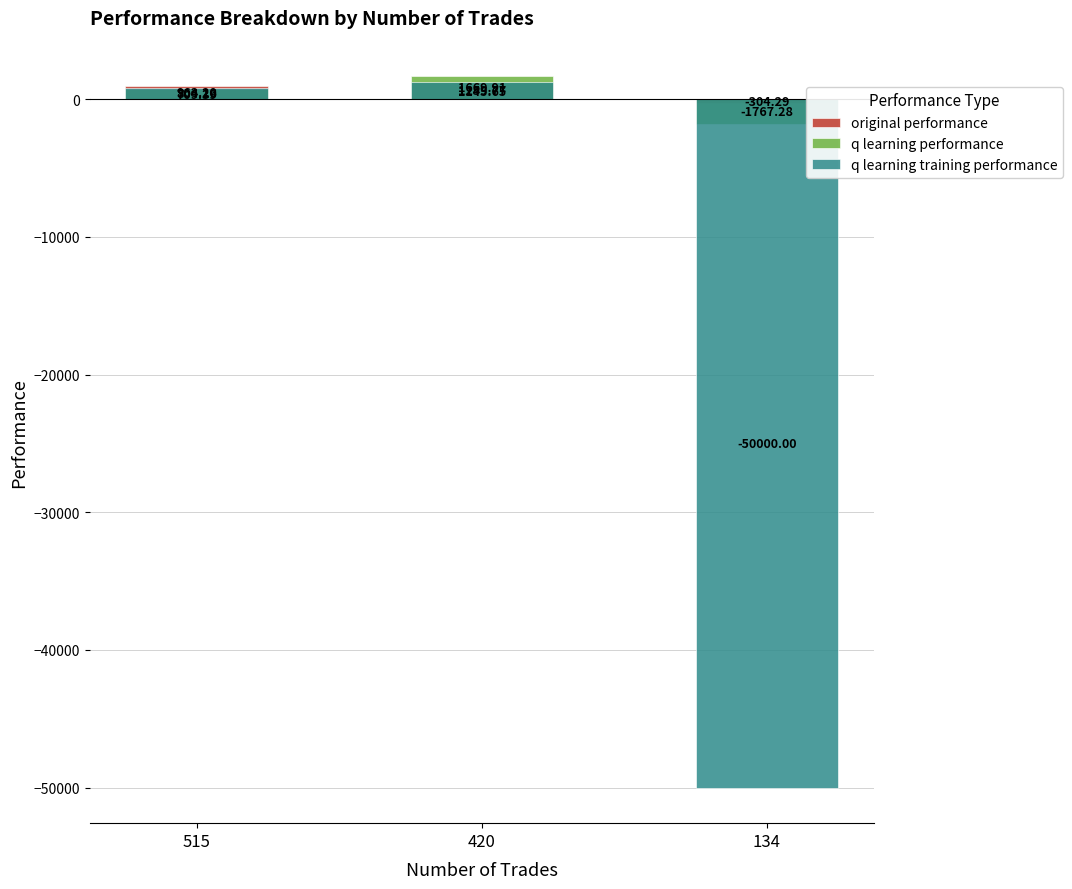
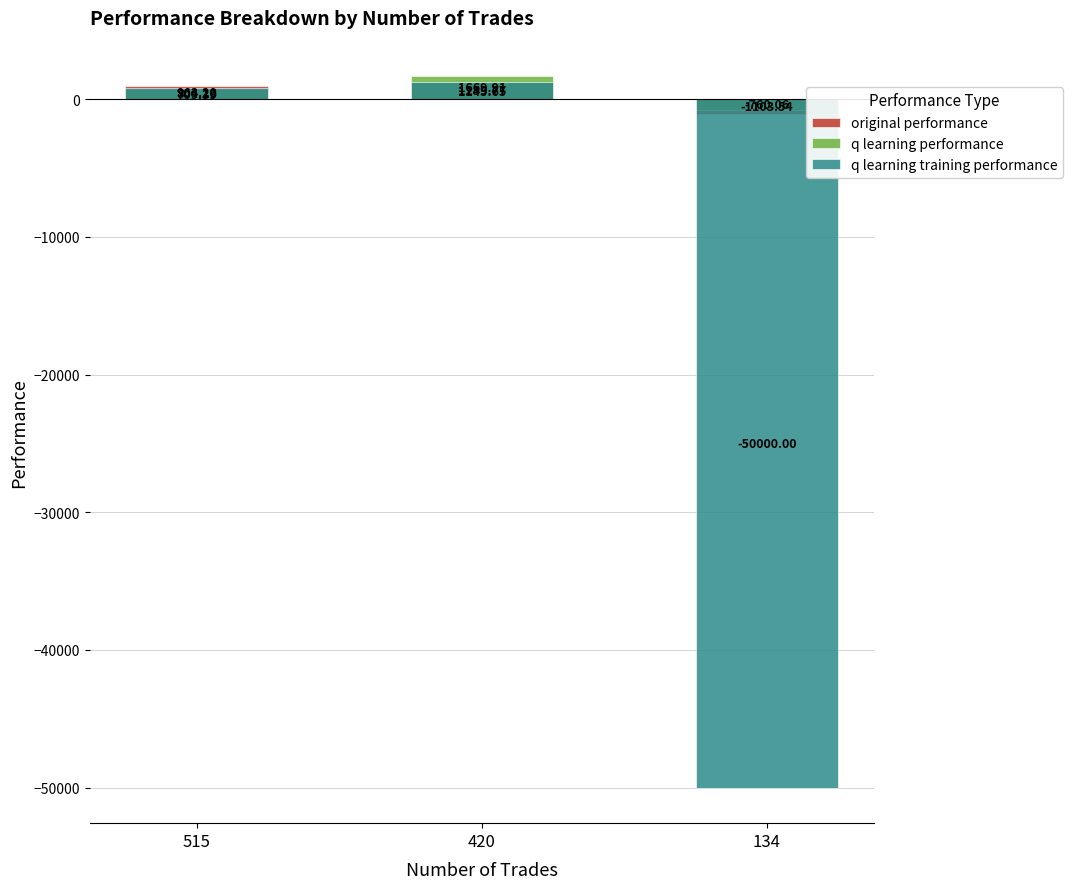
original performance, 134: -304.29 -> -1103.54
q learning performance, 134: -1767.28 -> -760.06
